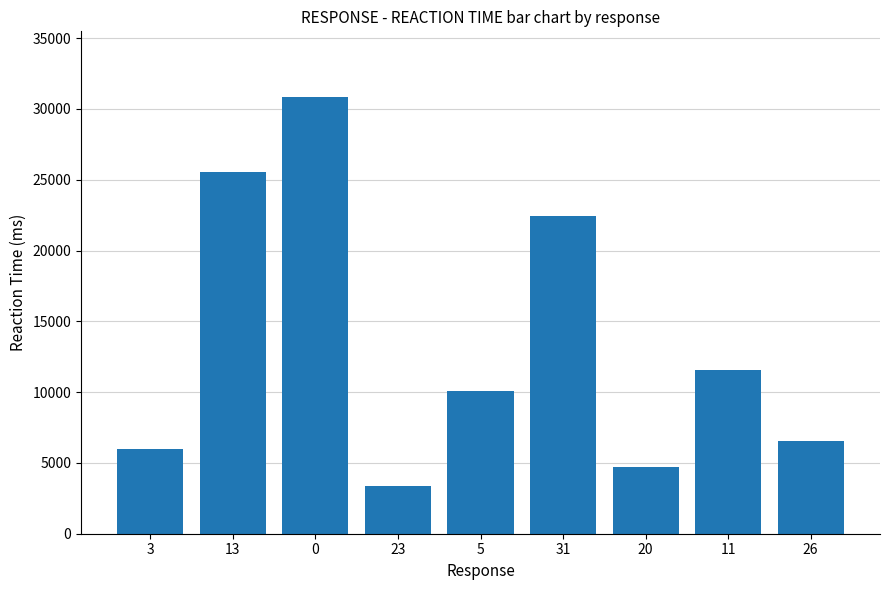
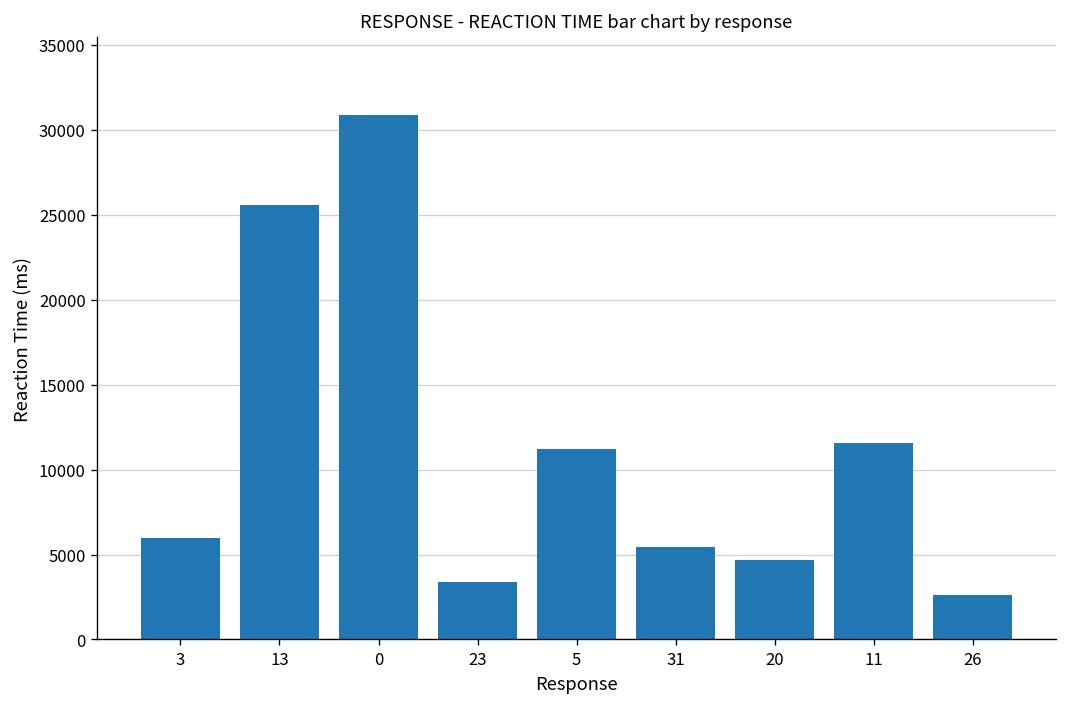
5: 10100 -> 11200
31: 22400 -> 5500
26: 6500 -> 2600
